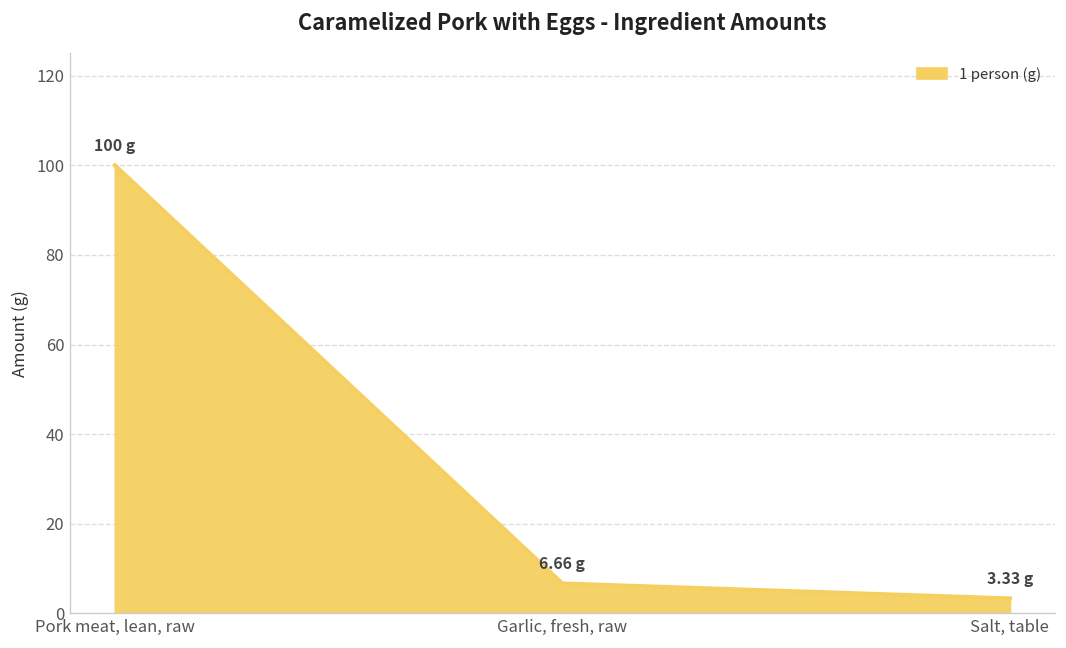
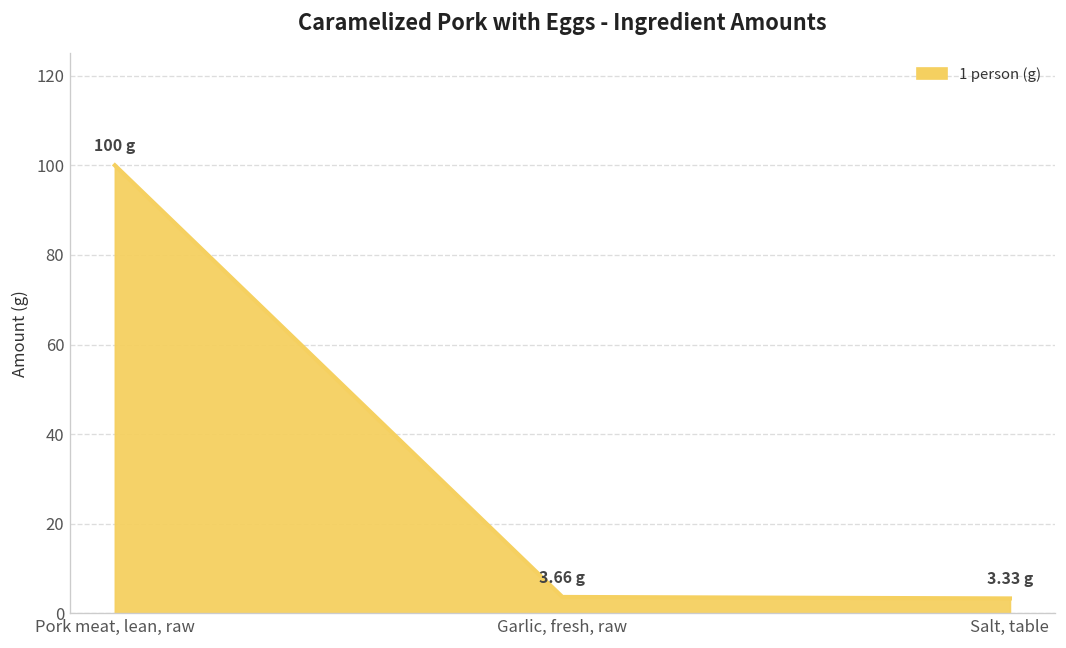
Garlic, fresh, raw: 6.66 -> 3.66
